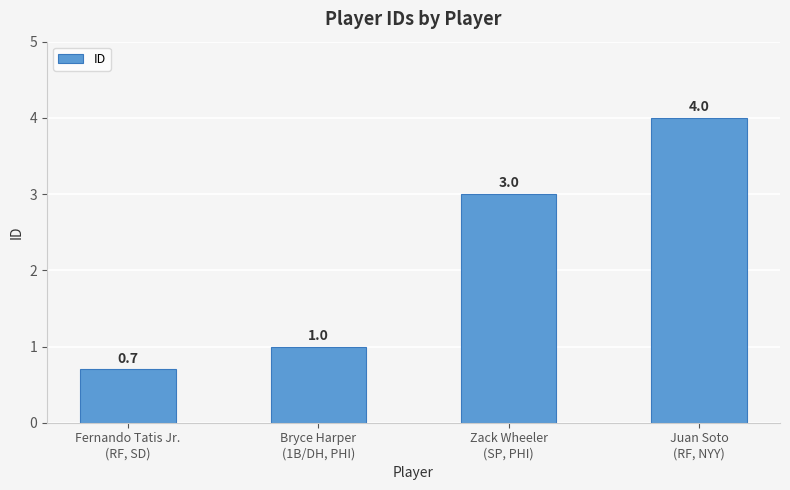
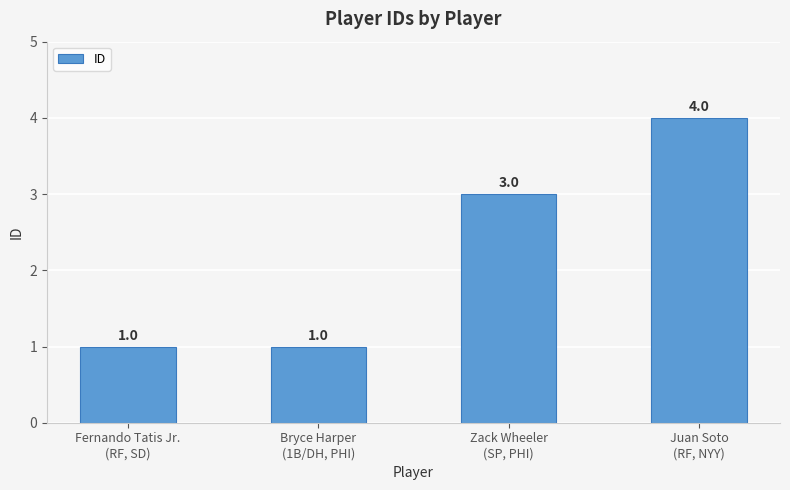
Fernando Tatis Jr. (RF, SD): 0.7 -> 1.0
